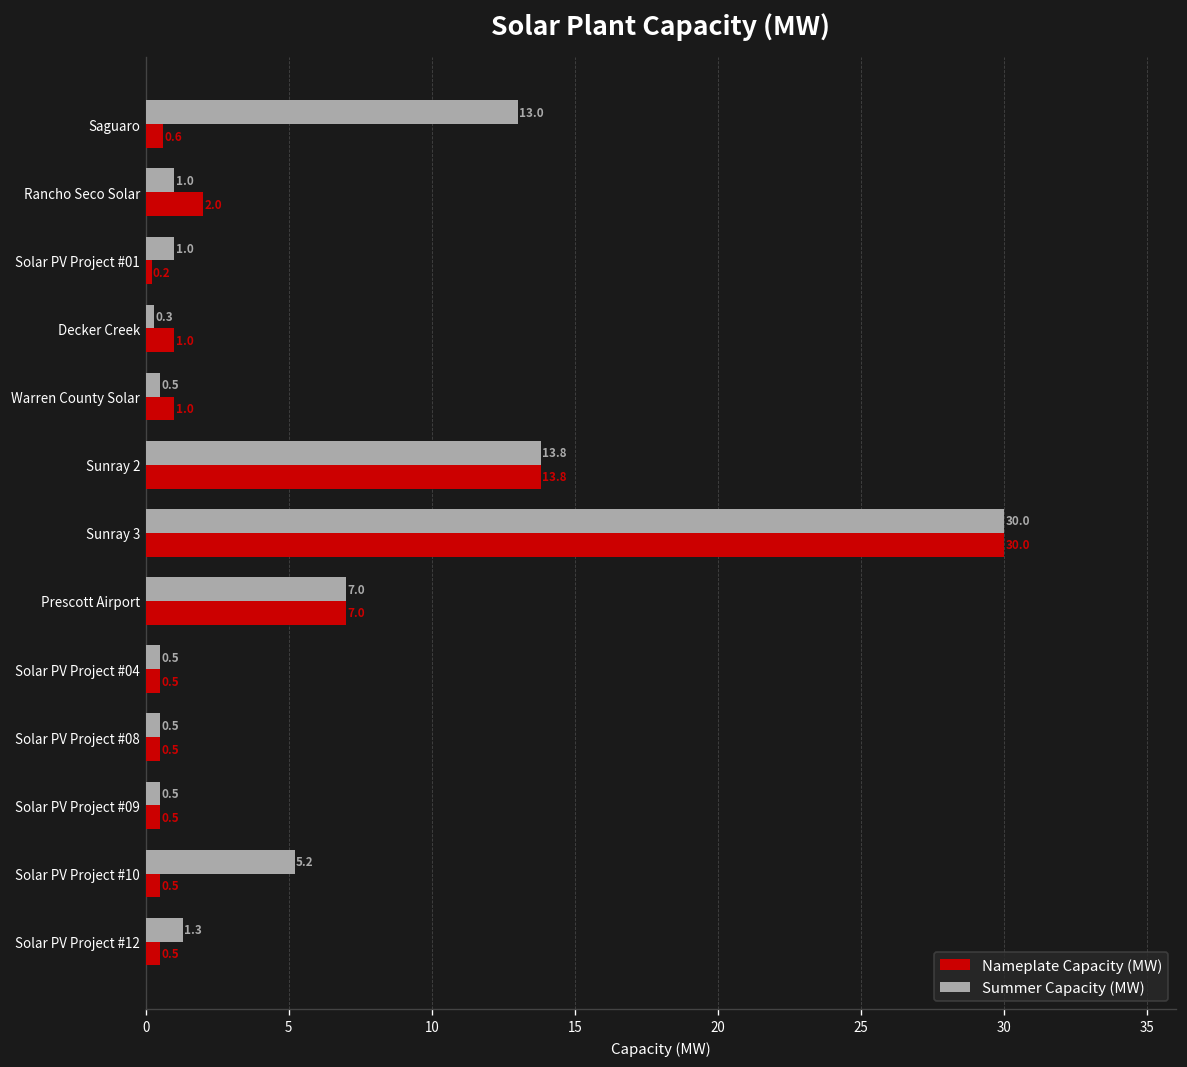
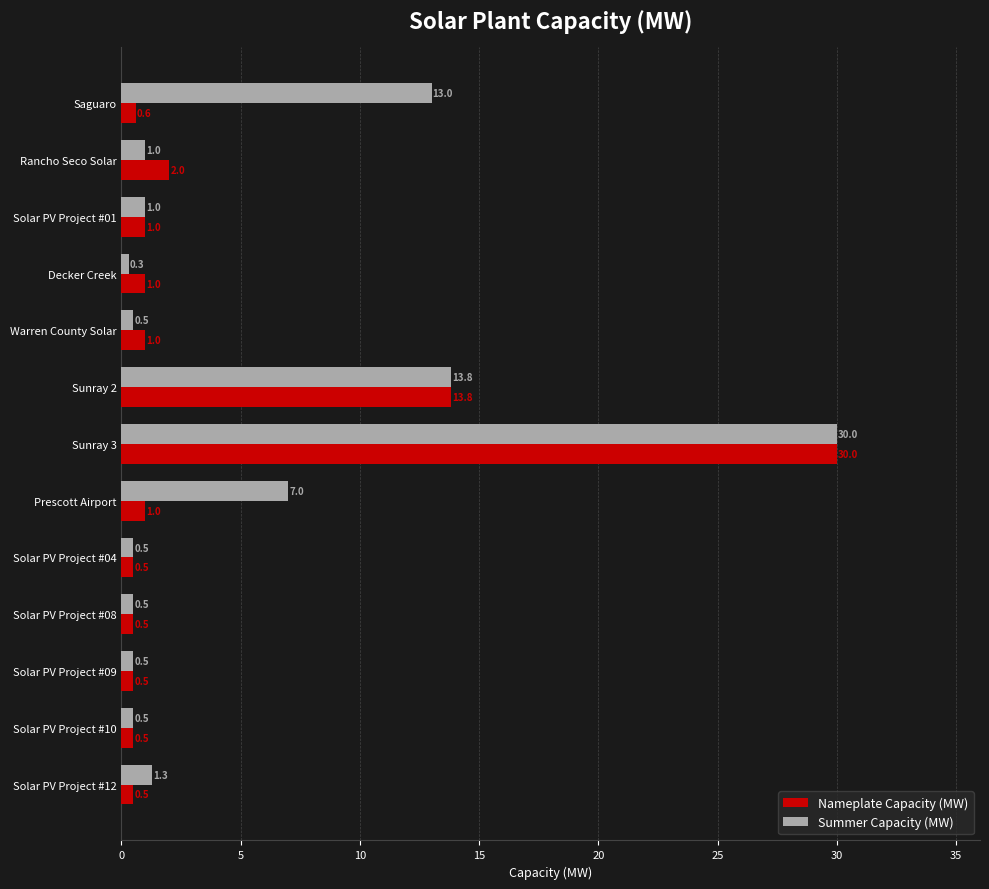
Nameplate Capacity (MW), Solar PV Project #01: 0.2 -> 1.0
Nameplate Capacity (MW), Prescott Airport: 7.0 -> 1.0
Summer Capacity (MW), Solar PV Project #10: 5.2 -> 0.5
